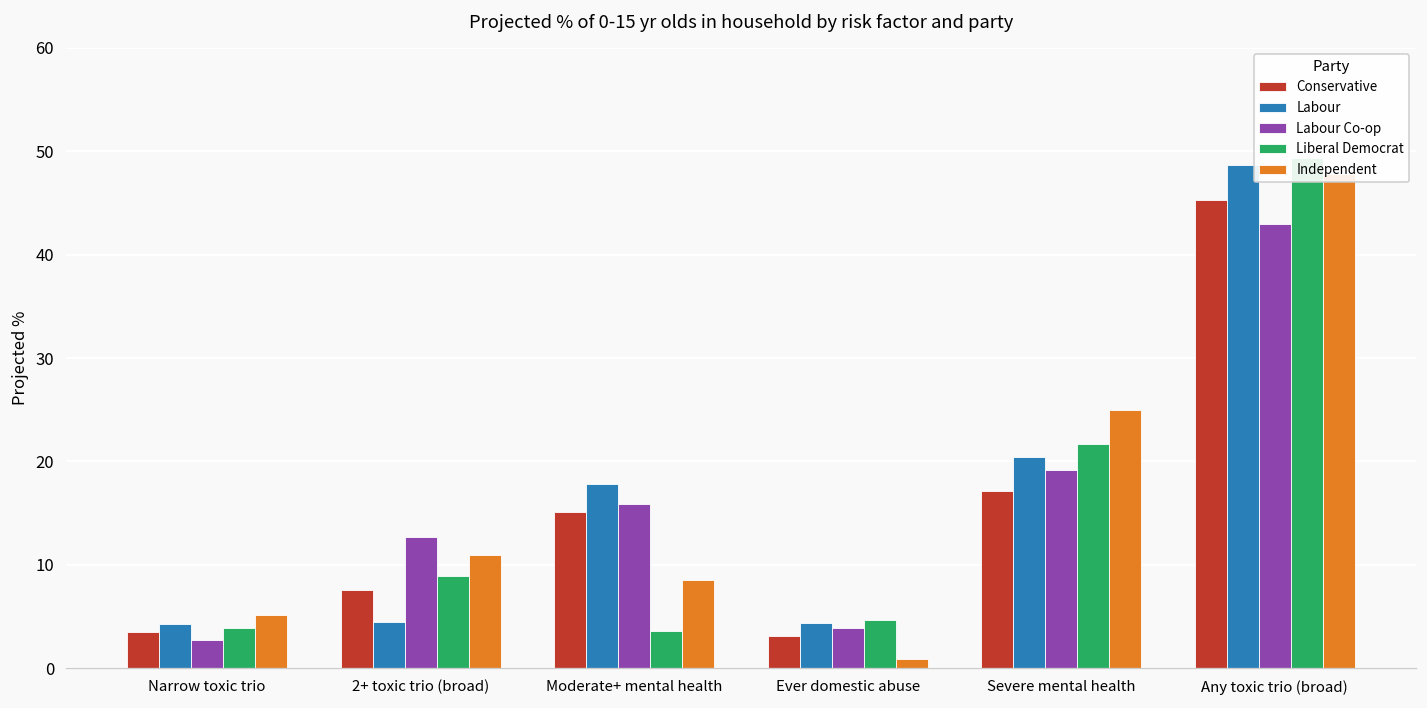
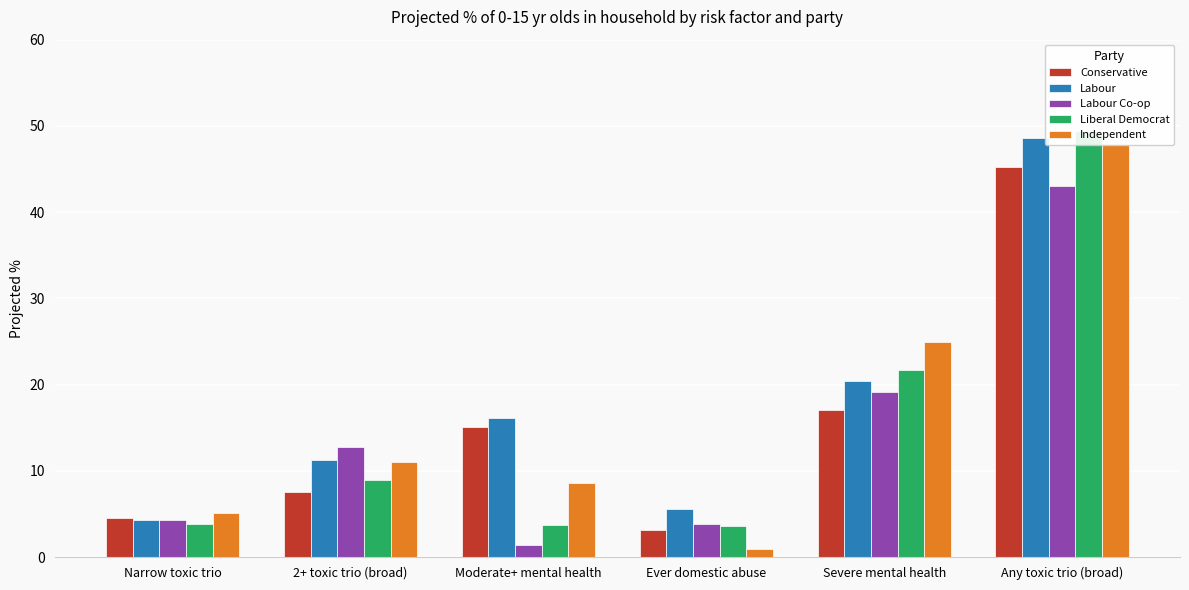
Conservative, Narrow toxic trio: 4 -> 5
Labour Co-op, Narrow toxic trio: 3 -> 4
Labour, 2+ toxic trio (broad): 5 -> 11
Labour, Moderate+ mental health: 18 -> 16
Labour Co-op, Moderate+ mental health: 16 -> 1
Labour, Ever domestic abuse: 4 -> 6
Liberal Democrat, Ever domestic abuse: 5 -> 4
